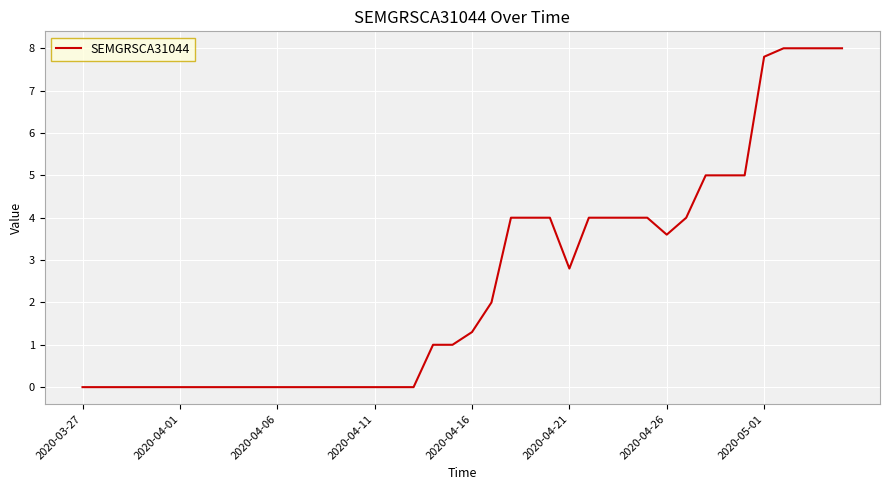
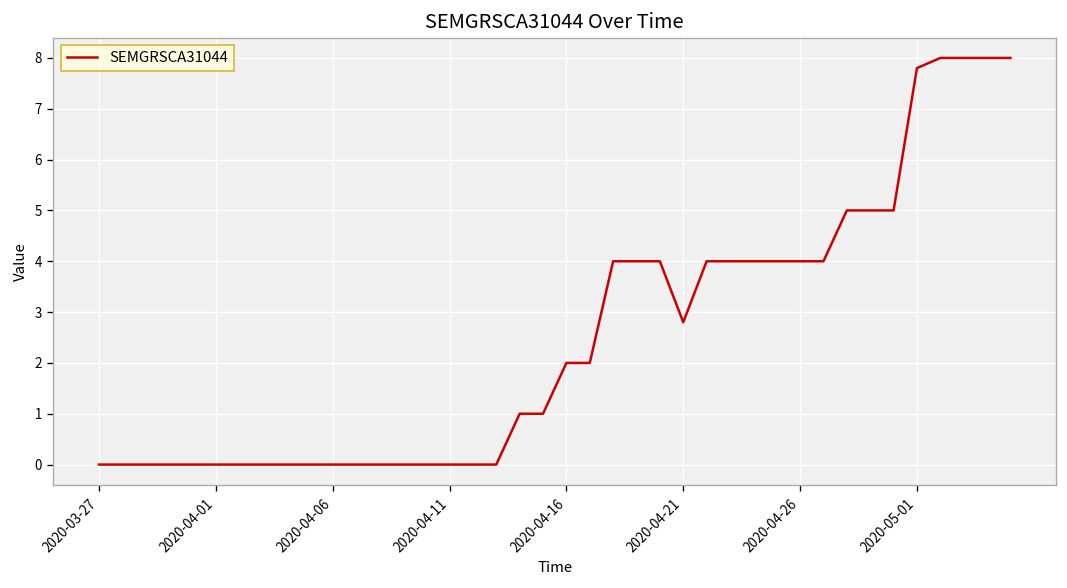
2020-04-16: 1.3 -> 2.0
2020-04-26: 3.6 -> 4.0
